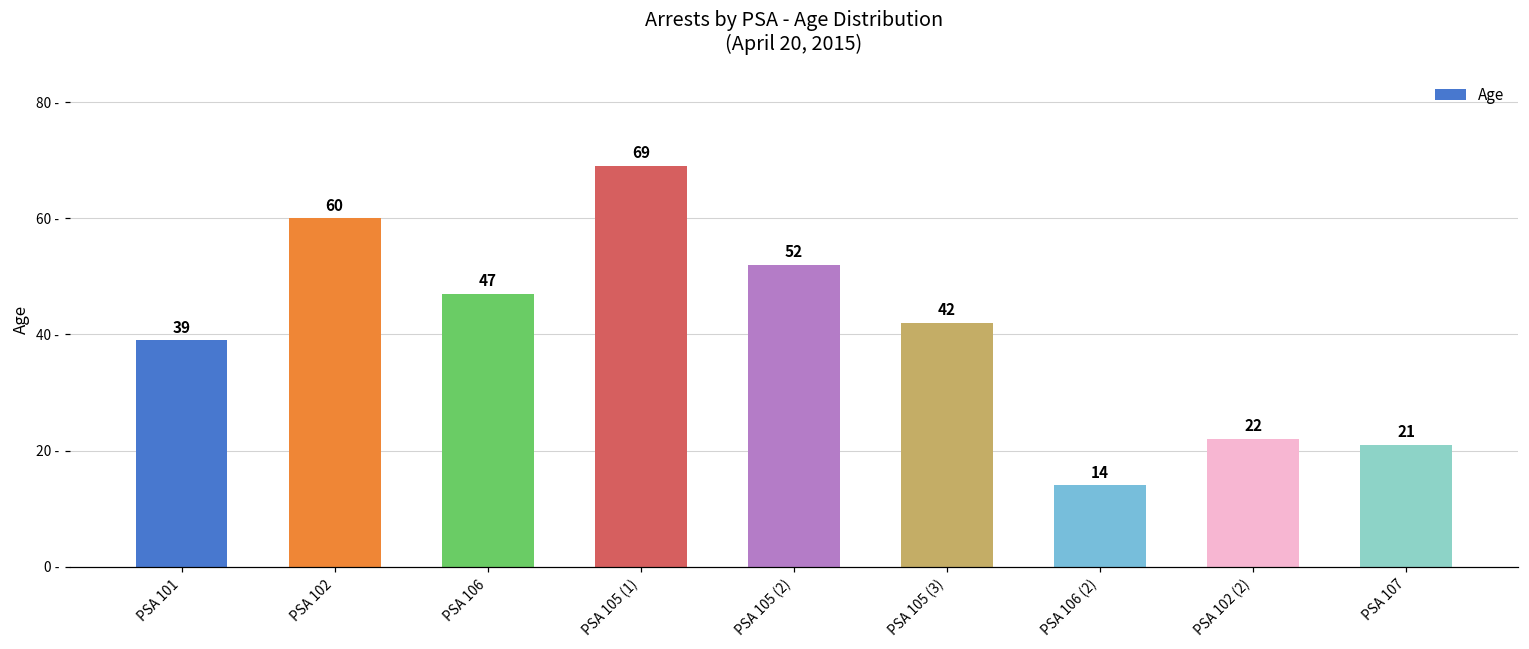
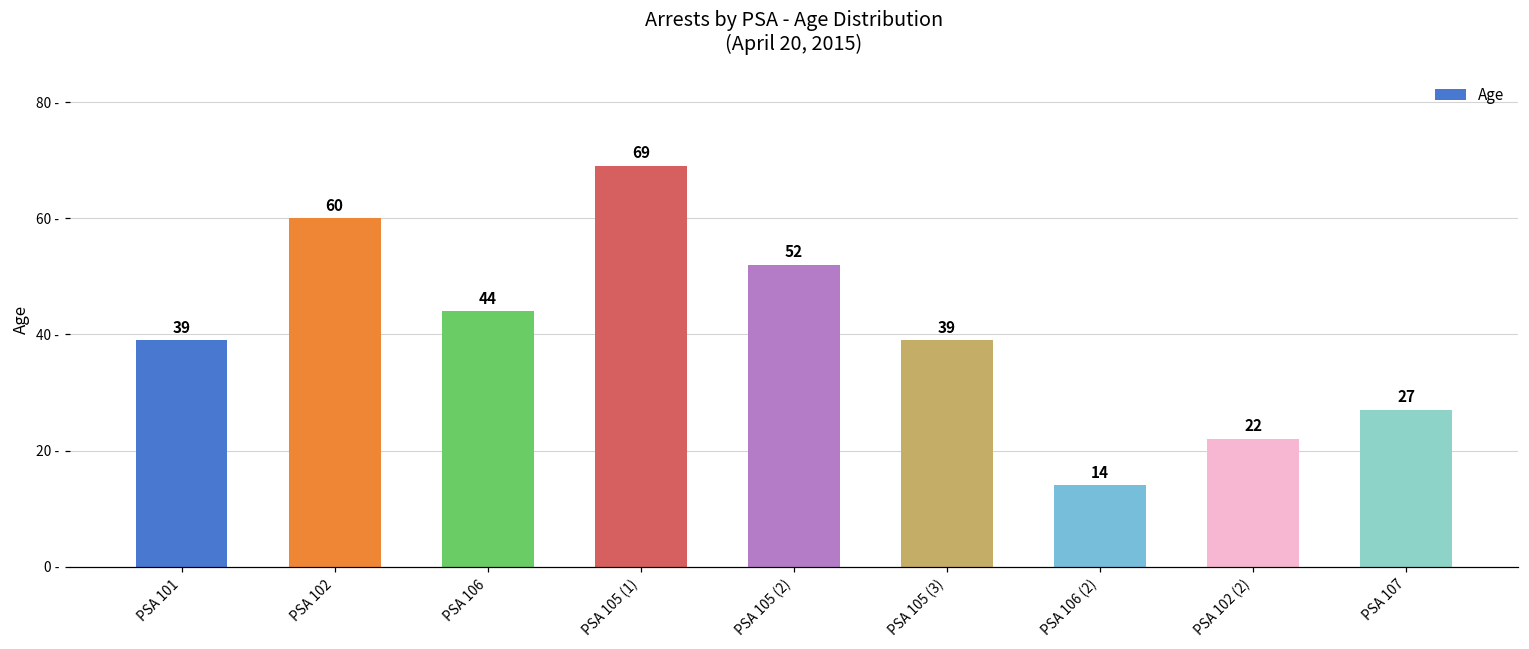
PSA 106: 47 -> 44
PSA 105 (3): 42 -> 39
PSA 107: 21 -> 27
